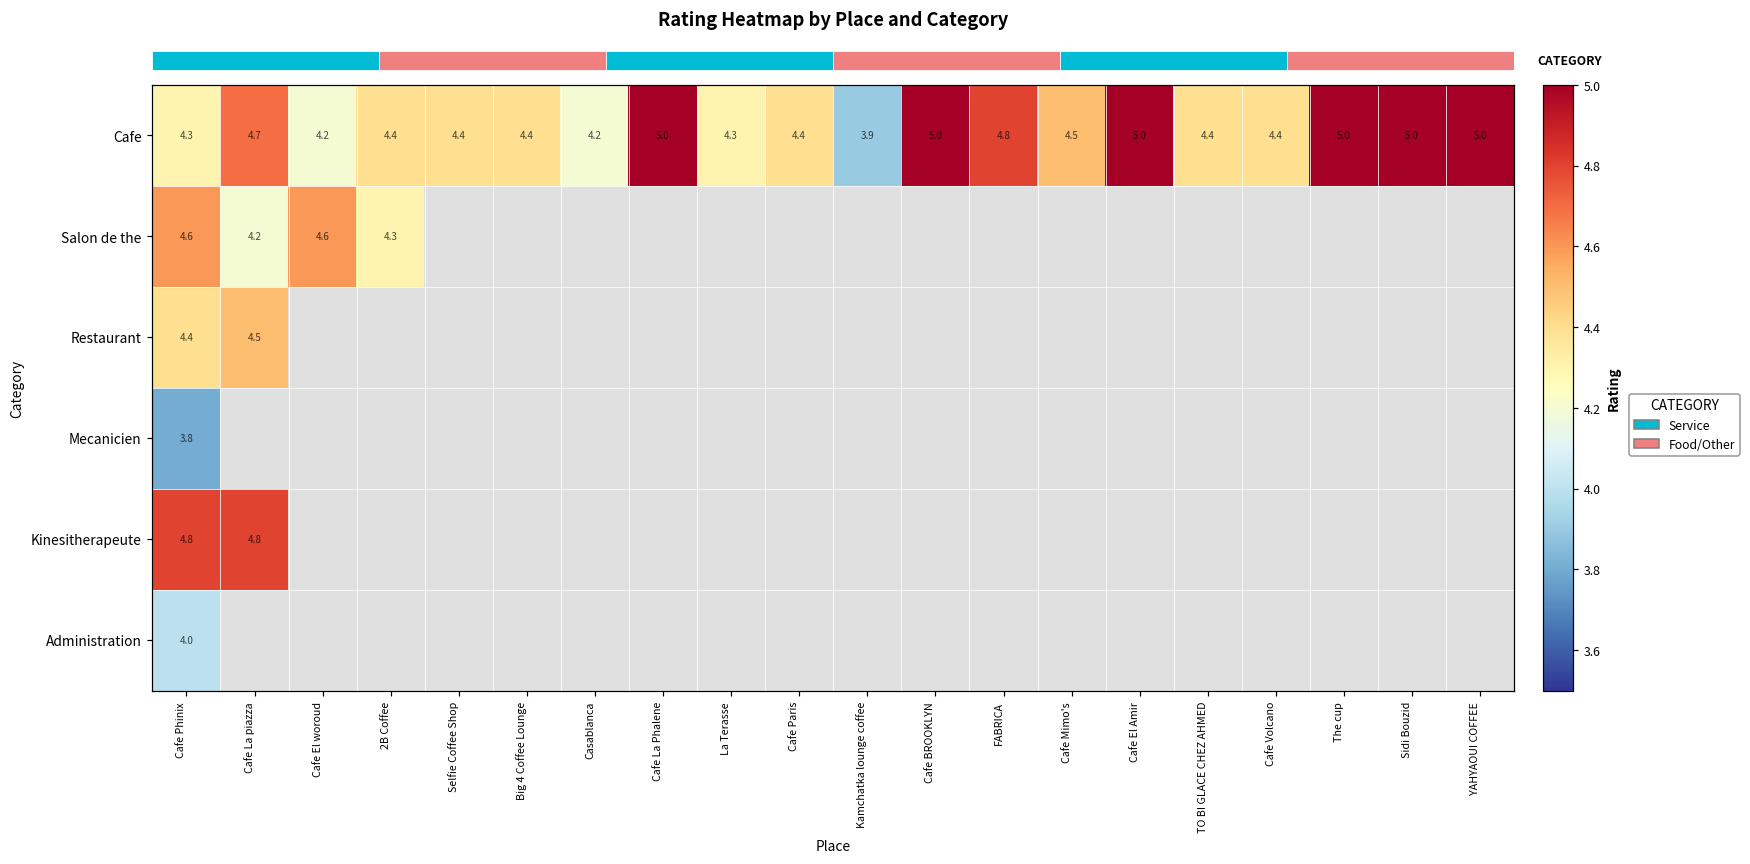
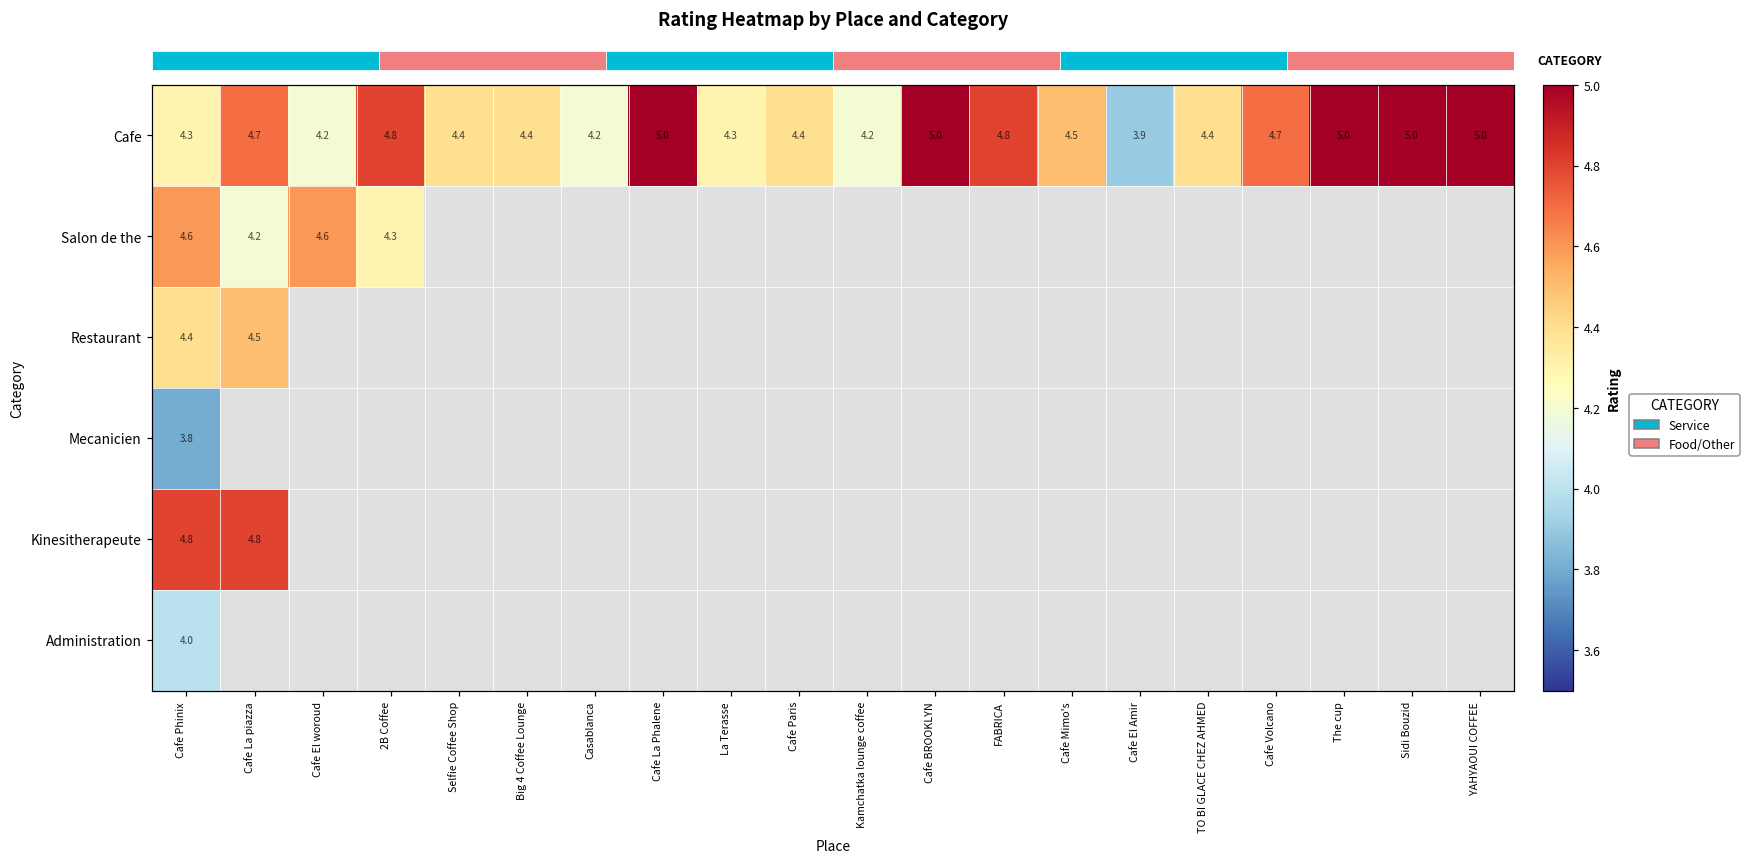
Cafe, 2B Coffee: 4.4 -> 4.8
Cafe, Kamchatka lounge coffee: 3.9 -> 4.2
Cafe, Cafe El Amir: 5.0 -> 3.9
Cafe, Cafe Volcano: 4.4 -> 4.7
